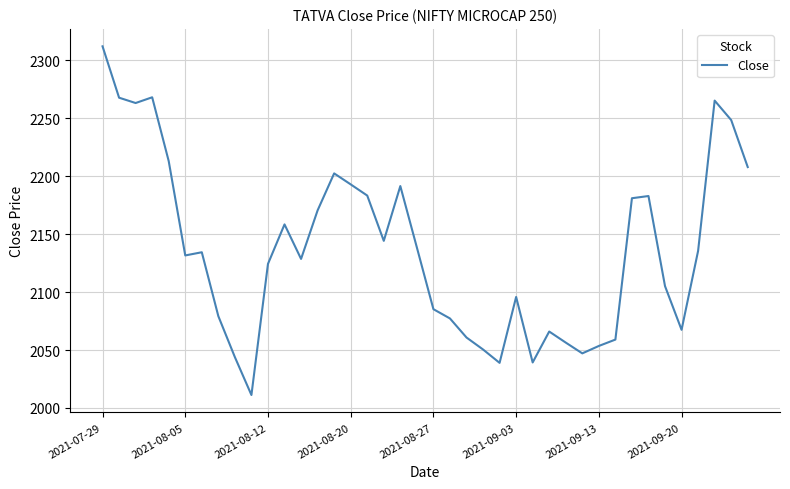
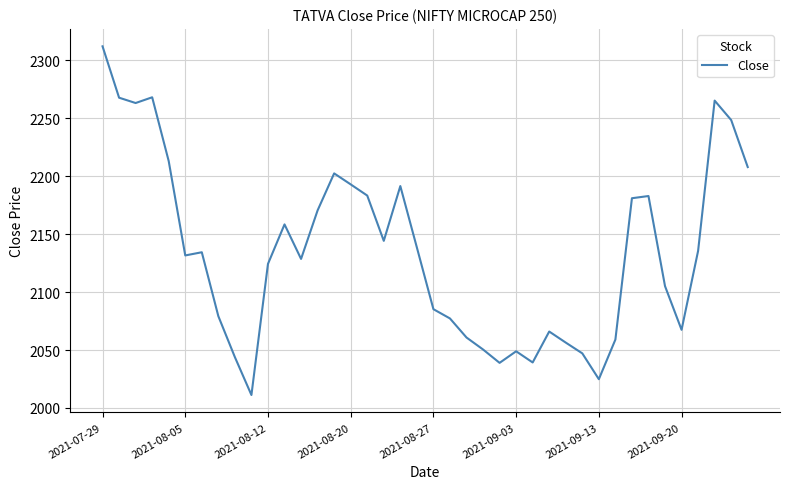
2021-09-03: 2096 -> 2049
2021-09-13: 2054 -> 2025
